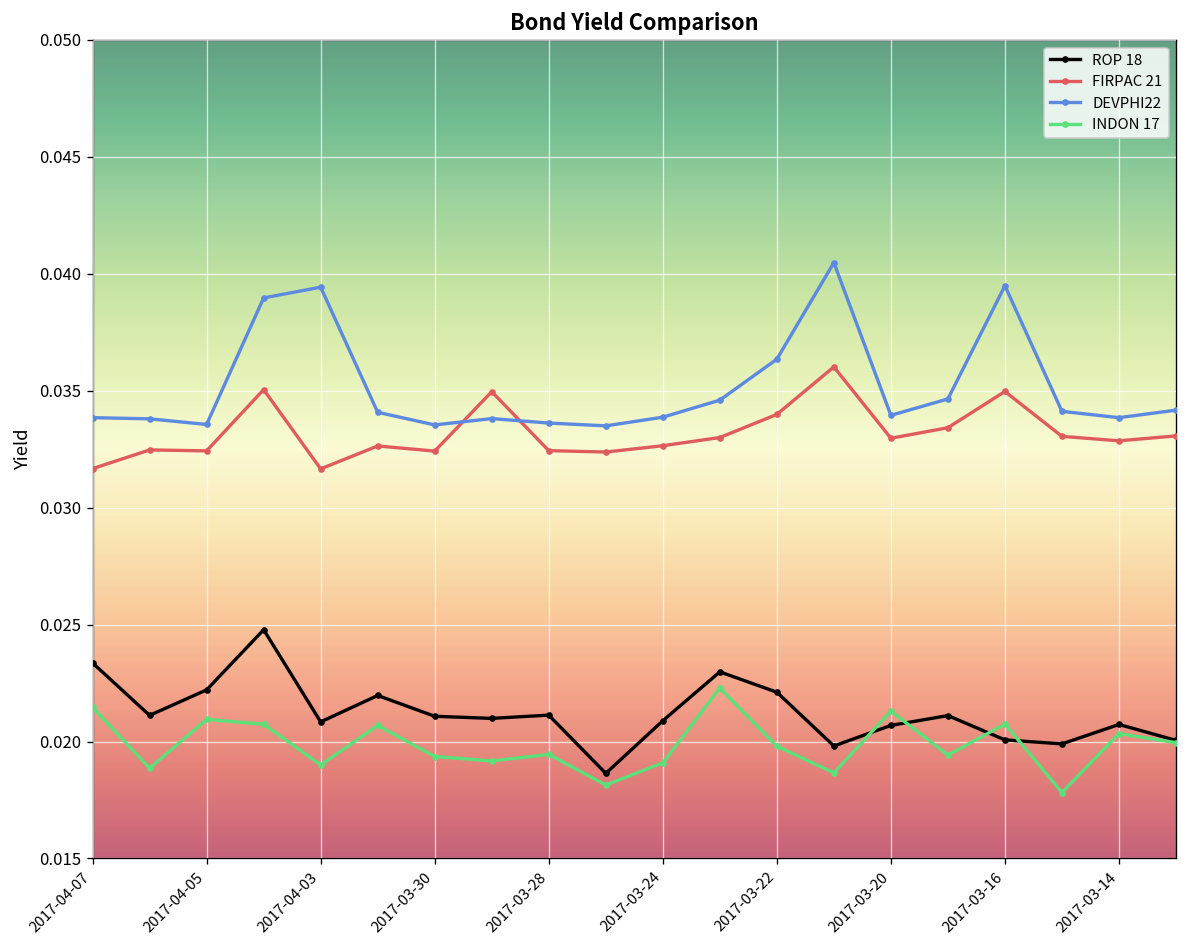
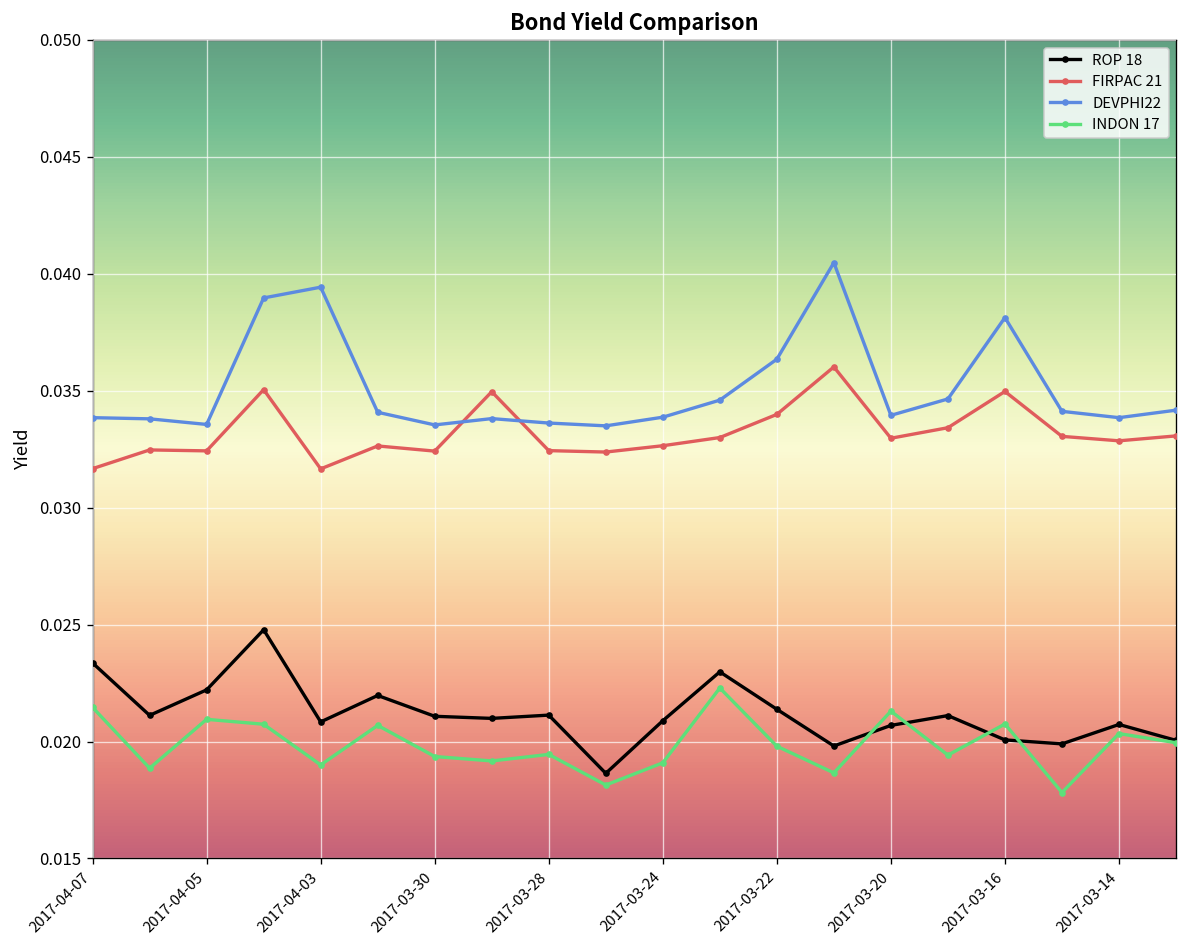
ROP 18, 2017-03-22: 0.0221 -> 0.0214
DEVPHI22, 2017-03-16: 0.0395 -> 0.0381
